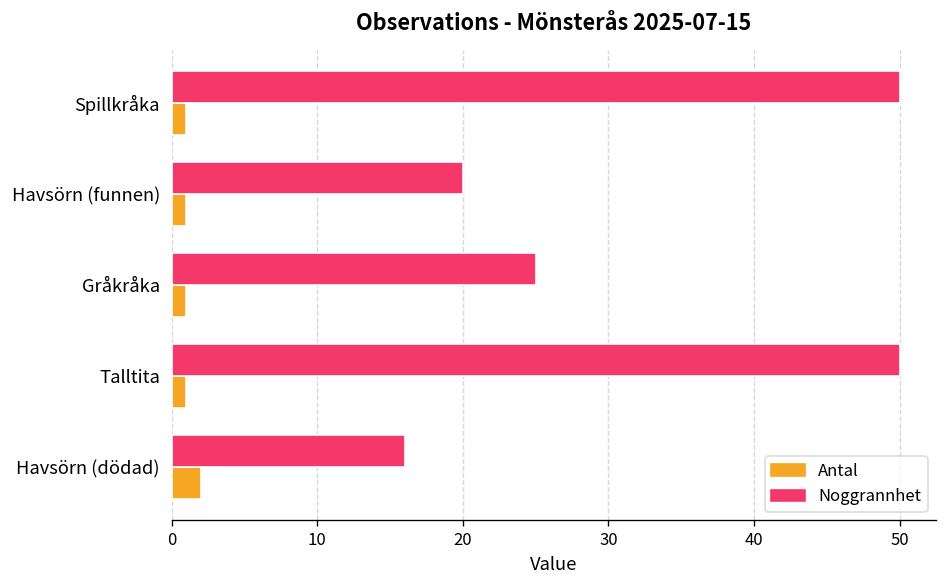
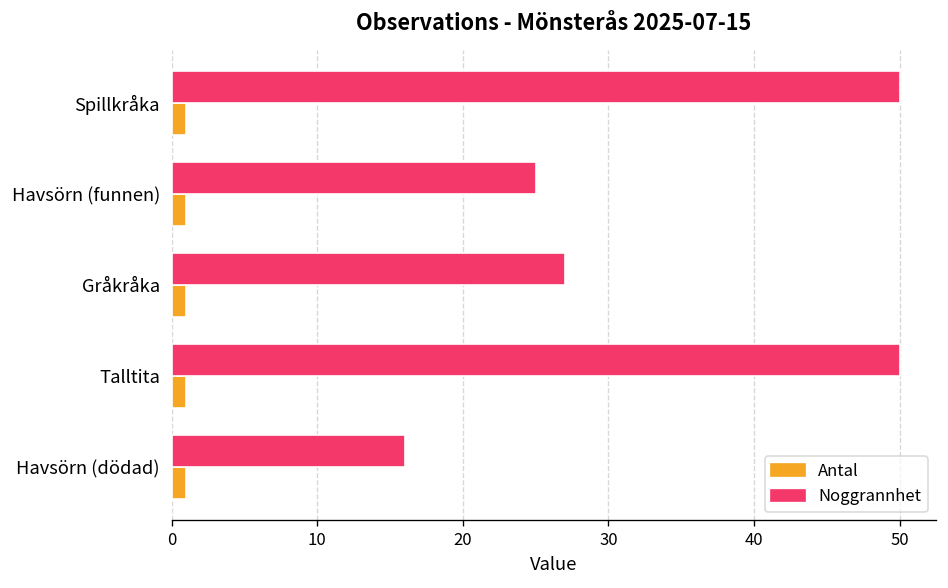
Noggrannhet, Havsörn (funnen): 20 -> 25
Noggrannhet, Gråkråka: 25 -> 27
Antal, Havsörn (dödad): 2 -> 1
